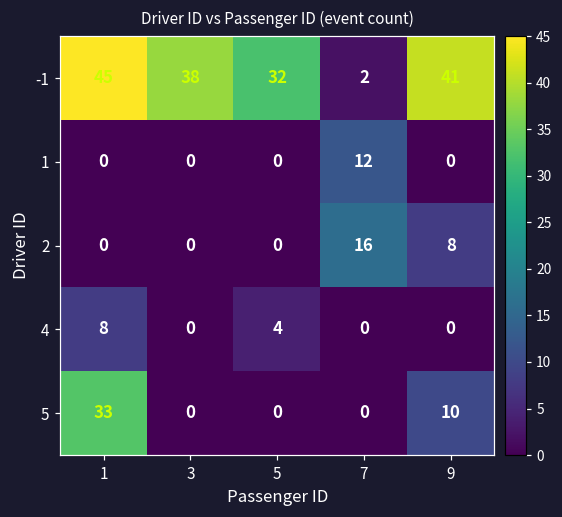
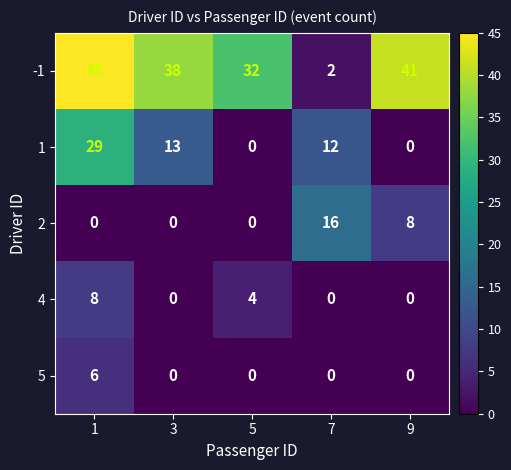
1, 1: 0 -> 29
1, 3: 0 -> 13
5, 1: 33 -> 6
5, 9: 10 -> 0
